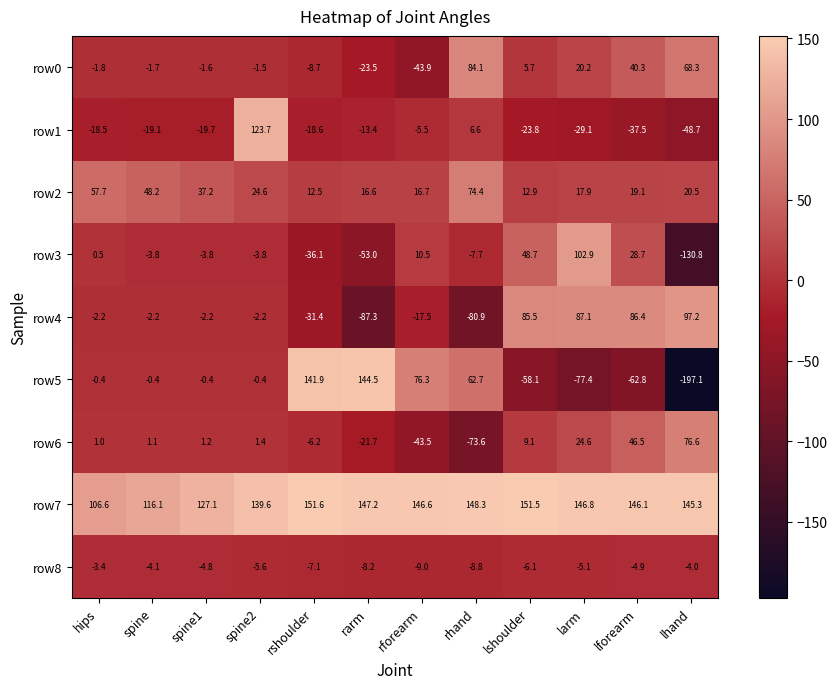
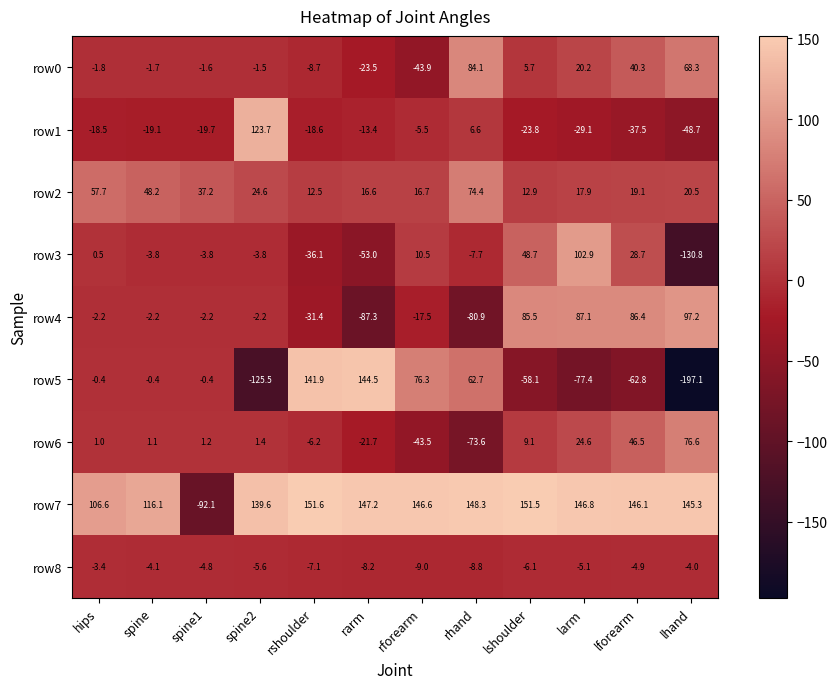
row5, spine2: -0.4 -> -125.5
row7, spine1: 127.1 -> -92.1
